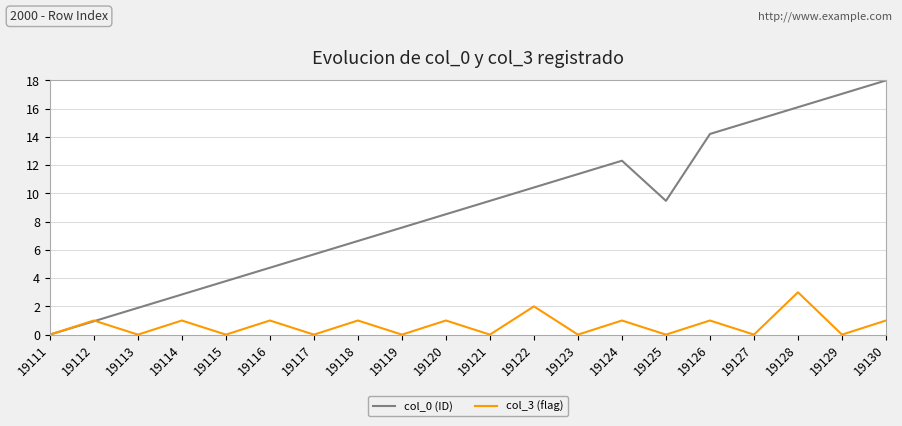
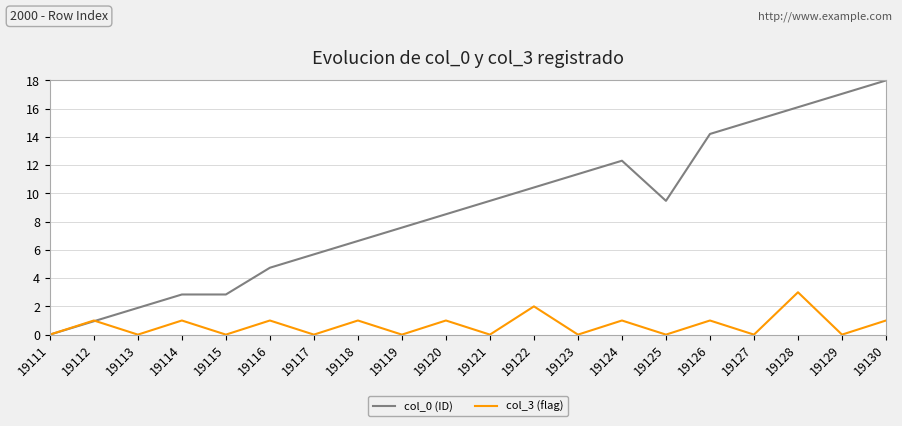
col_0 (ID), 19115: 3.8 -> 2.8
